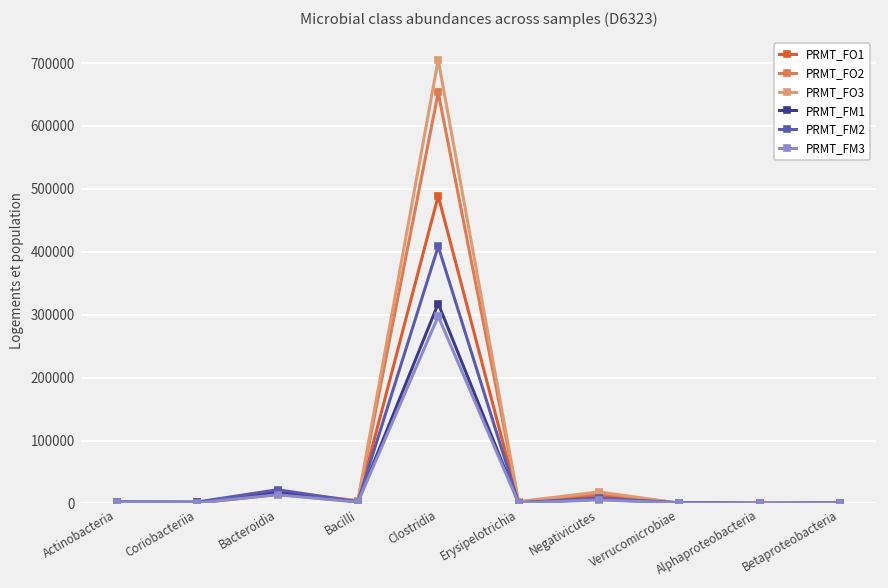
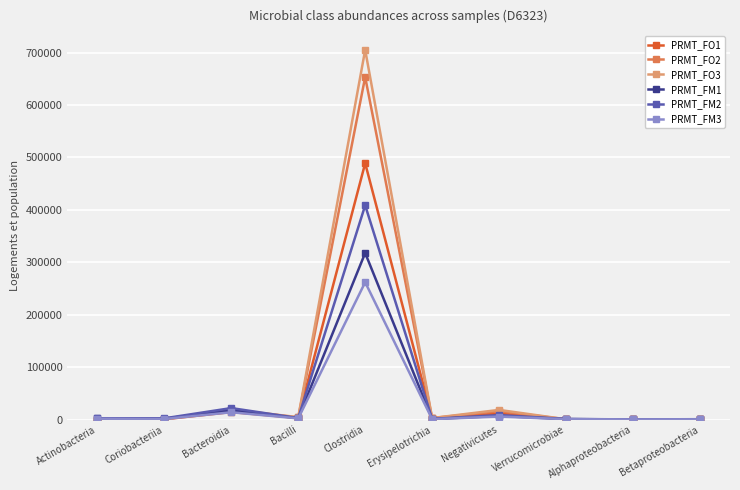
PRMT_FM3, Clostridia: 300000 -> 260000
